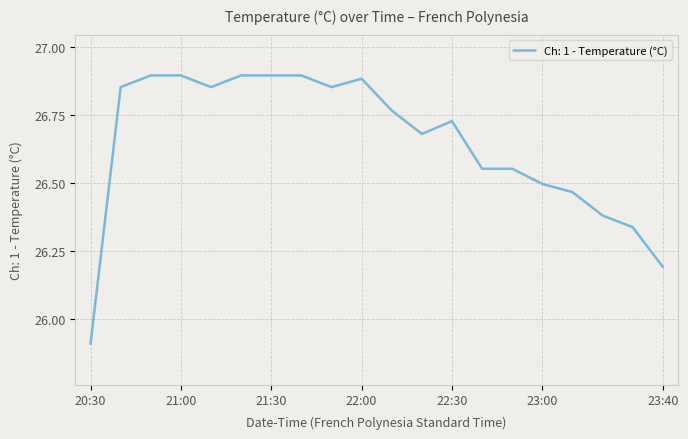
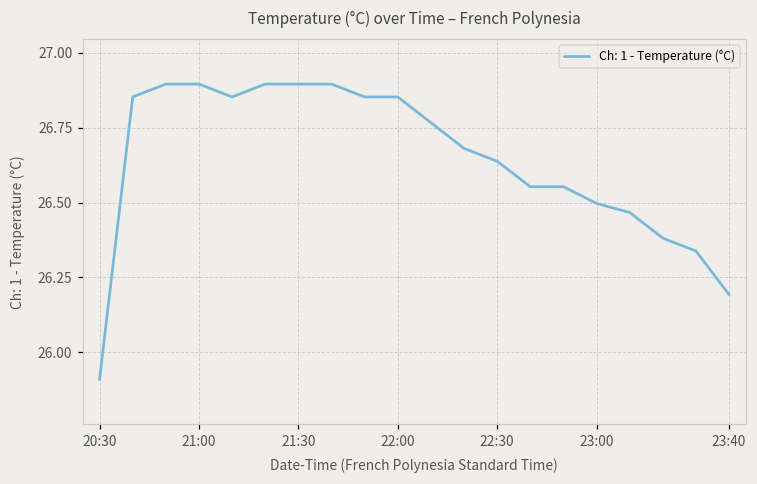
22:00: 26.88 -> 26.85
22:30: 26.73 -> 26.64
